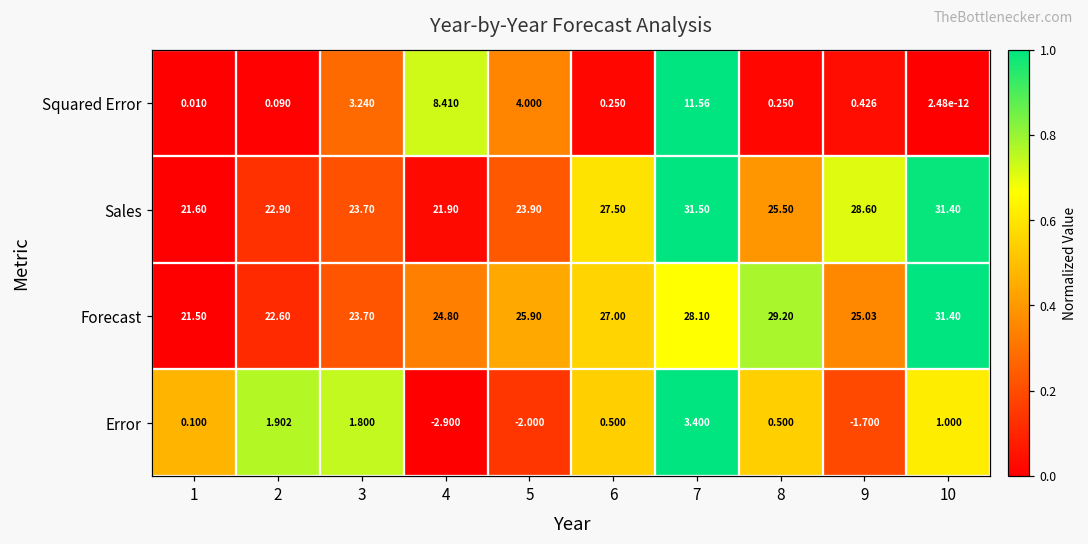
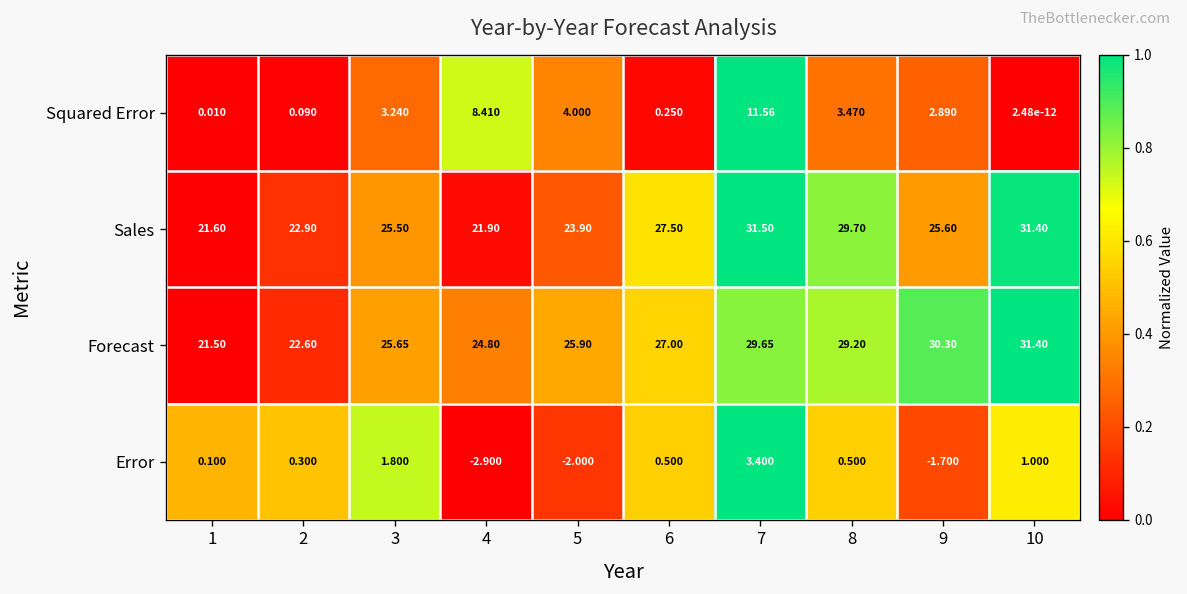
Squared Error, 8: 0.250 -> 3.470
Squared Error, 9: 0.426 -> 2.890
Sales, 3: 23.70 -> 25.50
Sales, 8: 25.50 -> 29.70
Sales, 9: 28.60 -> 25.60
Forecast, 3: 23.70 -> 25.65
Forecast, 7: 28.10 -> 29.65
Forecast, 9: 25.03 -> 30.30
Error, 2: 1.902 -> 0.300
